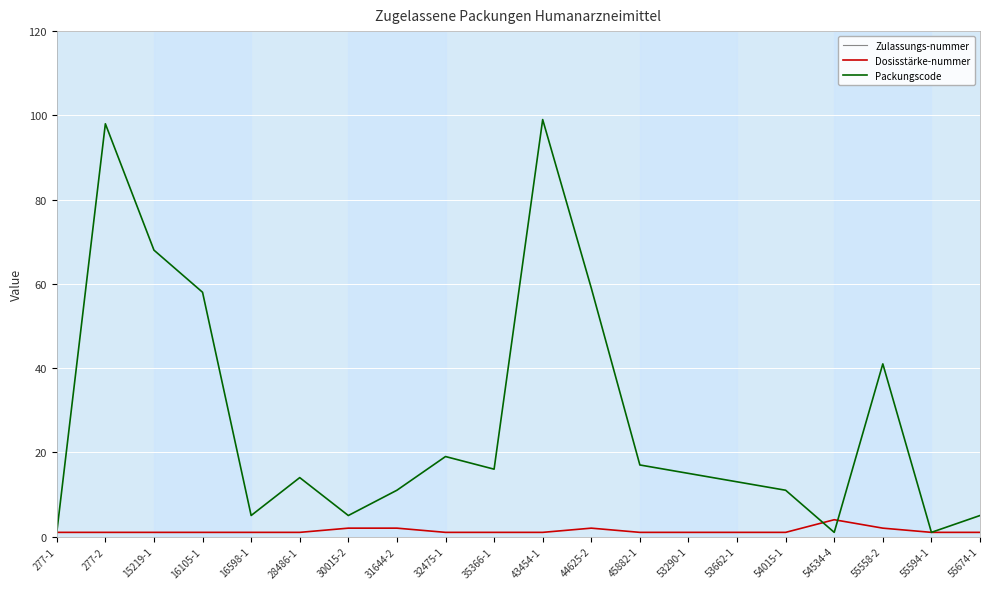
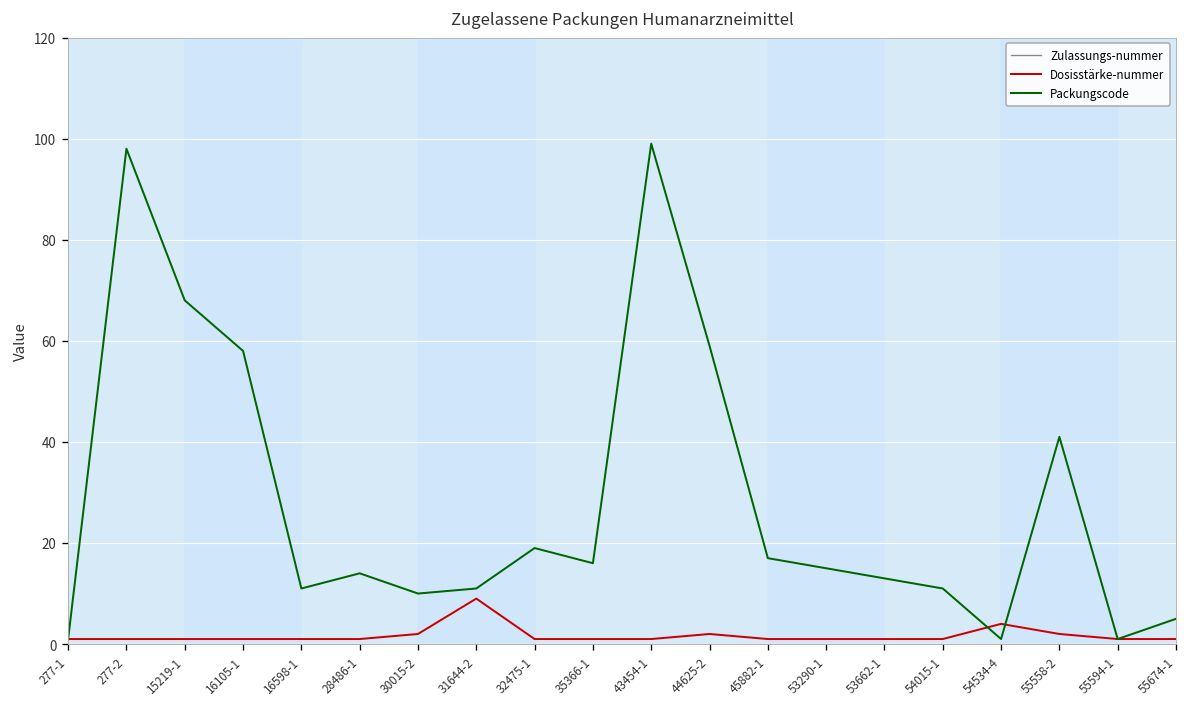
Packungscode, 16598-1: 5 -> 11
Packungscode, 30015-2: 5 -> 10
Dosisstärke-nummer, 31644-2: 2 -> 9
